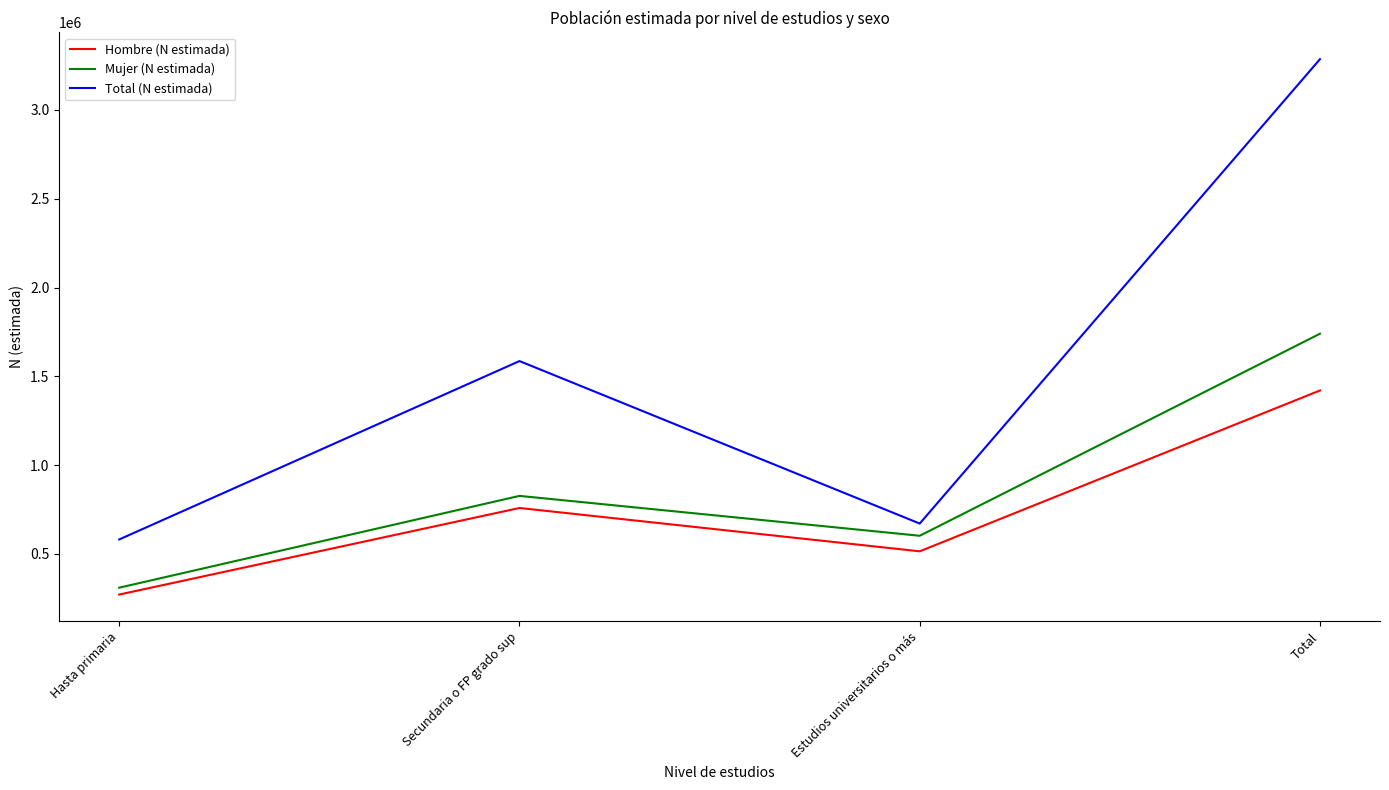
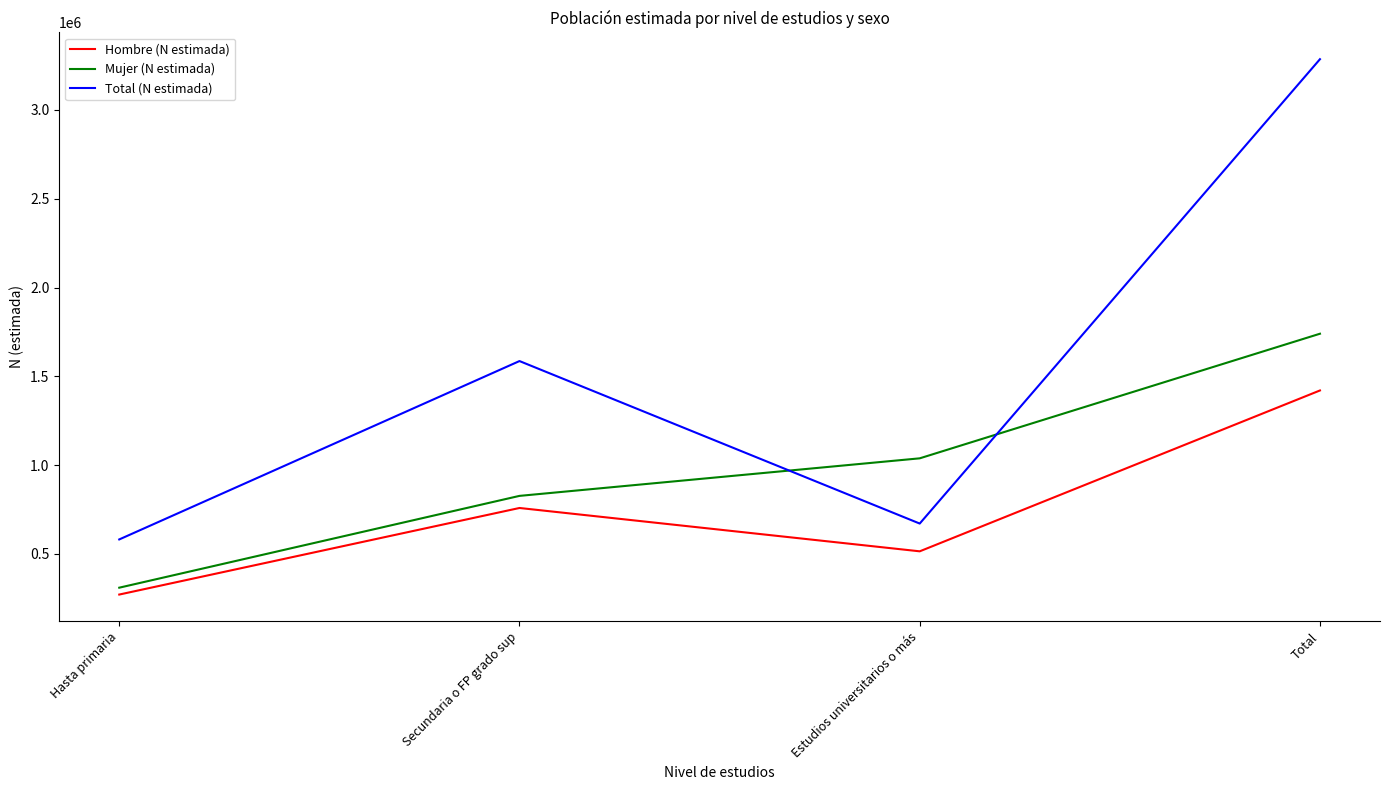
Mujer (N estimada), Estudios universitarios o más: 600000 -> 1040000
